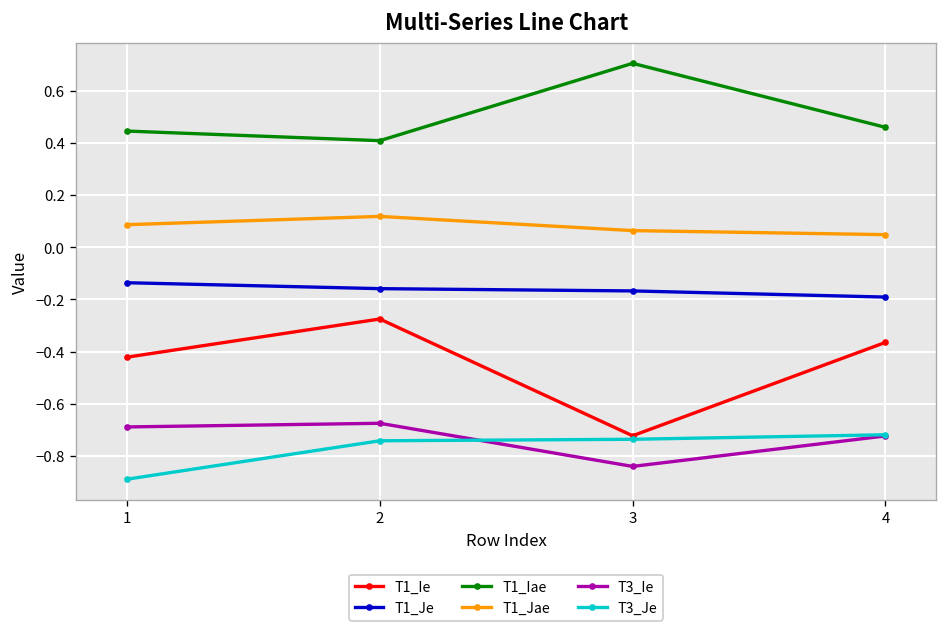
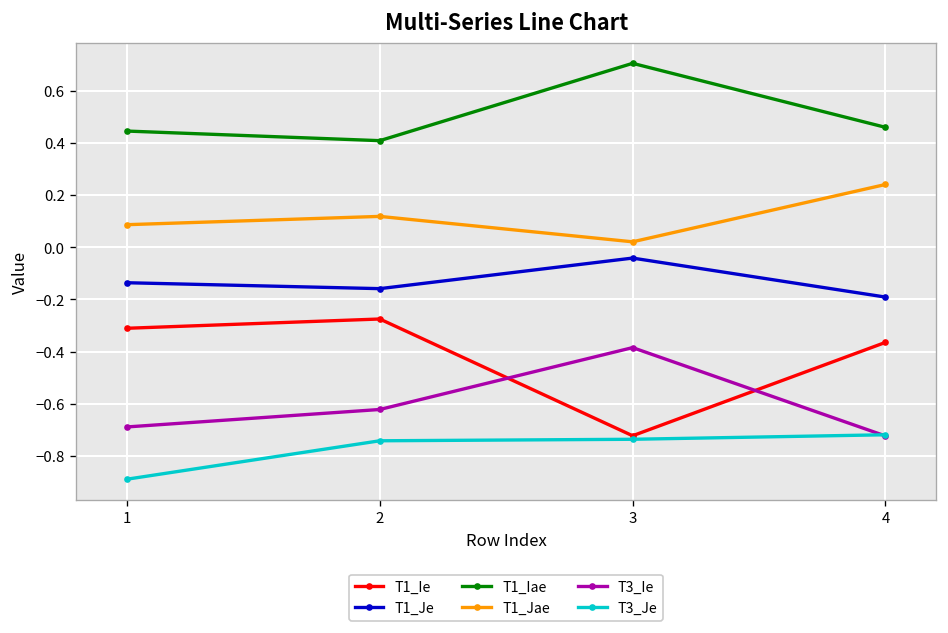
T1_Ie, 1: -0.42 -> -0.31
T3_Ie, 2: -0.67 -> -0.62
T1_Je, 3: -0.17 -> -0.04
T1_Jae, 3: 0.06 -> 0.02
T3_Ie, 3: -0.84 -> -0.38
T1_Jae, 4: 0.05 -> 0.24
